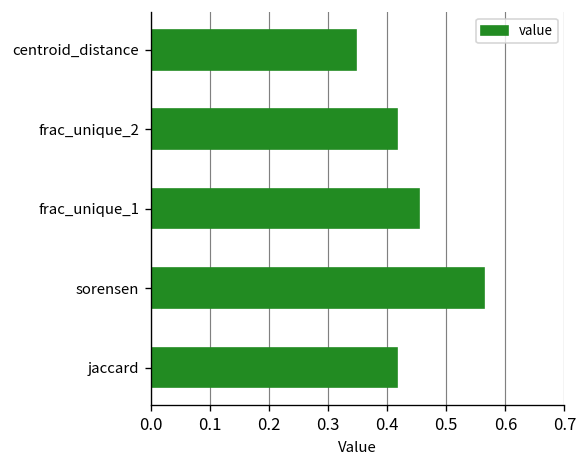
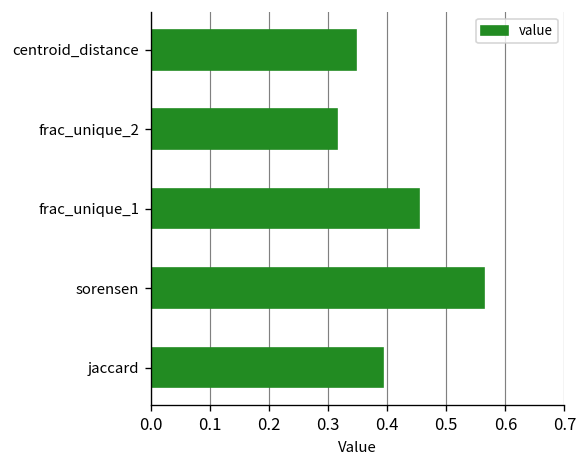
frac_unique_2: 0.42 -> 0.31
jaccard: 0.42 -> 0.39
